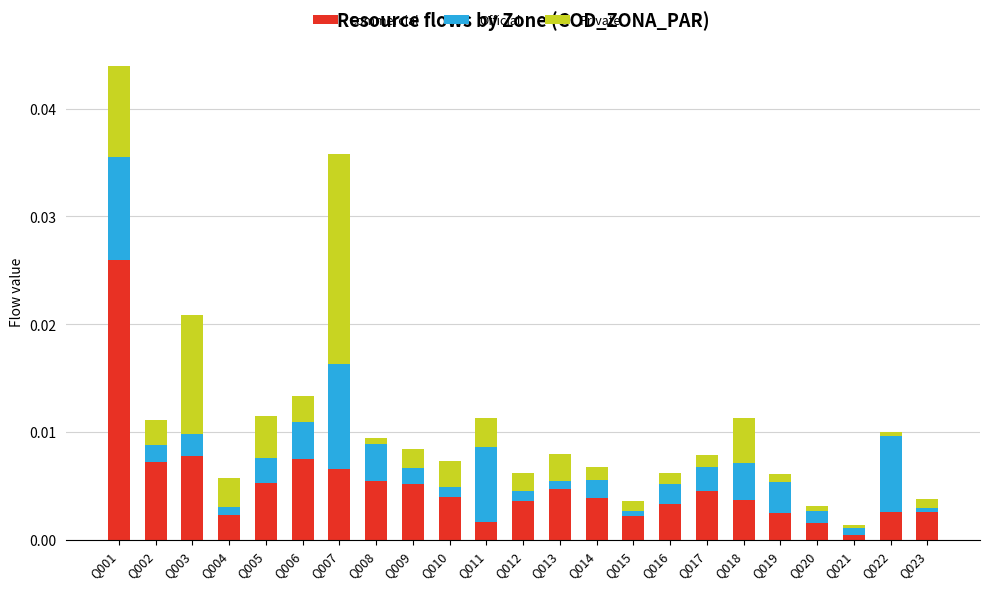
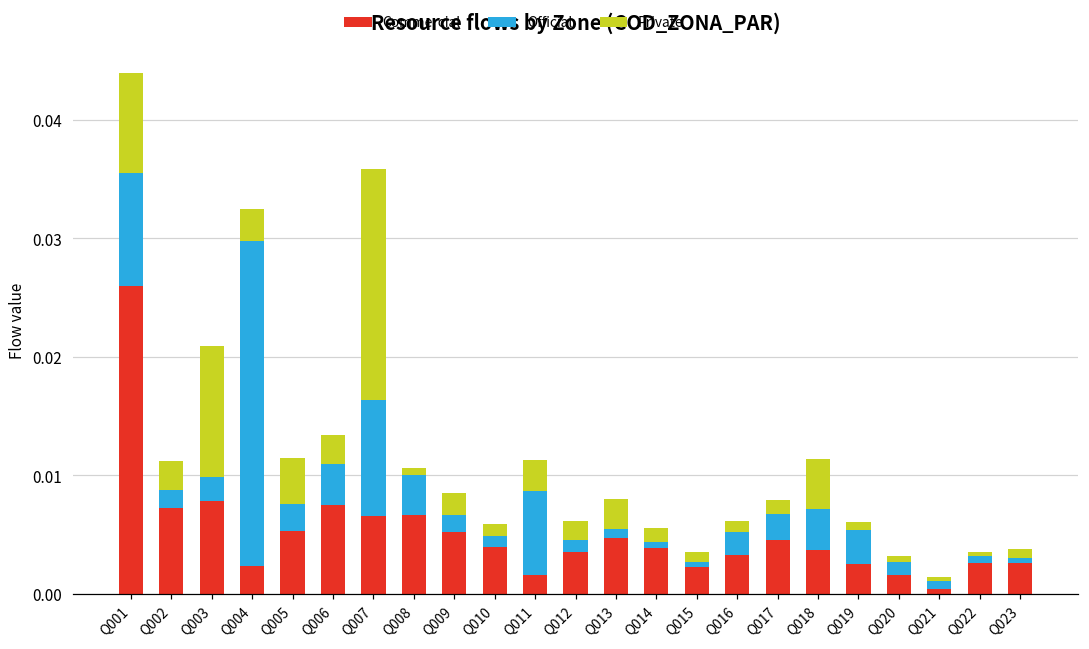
Official, Q004: 0.0008 -> 0.0274
Commercial, Q008: 0.0055 -> 0.0066
Private, Q010: 0.0024 -> 0.0010
Official, Q014: 0.0017 -> 0.0005
Official, Q022: 0.0070 -> 0.0006
